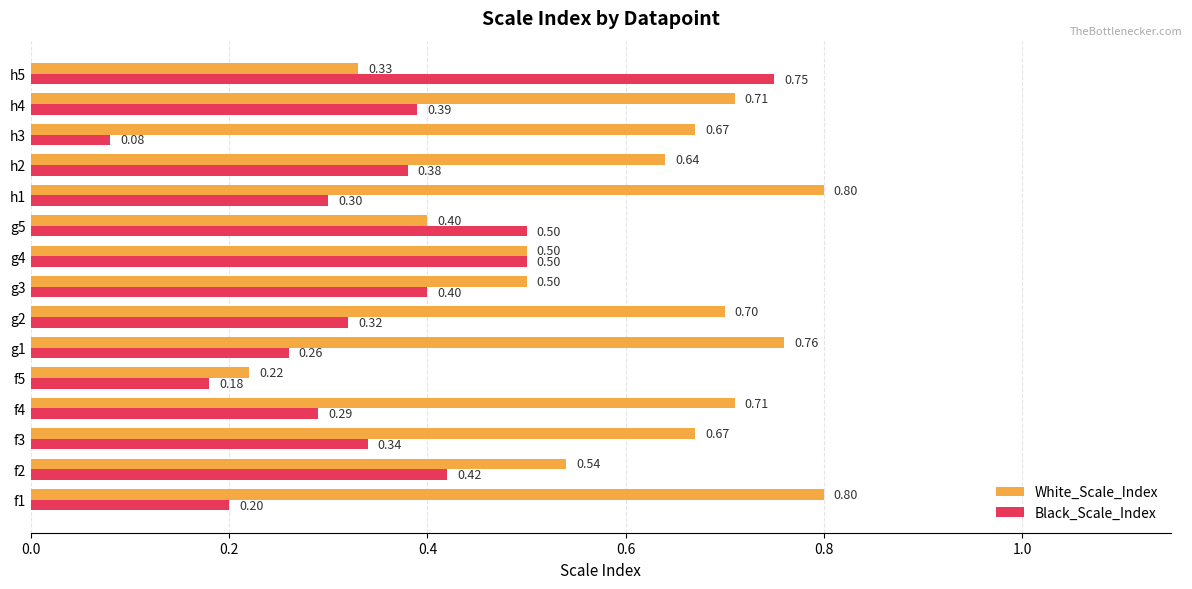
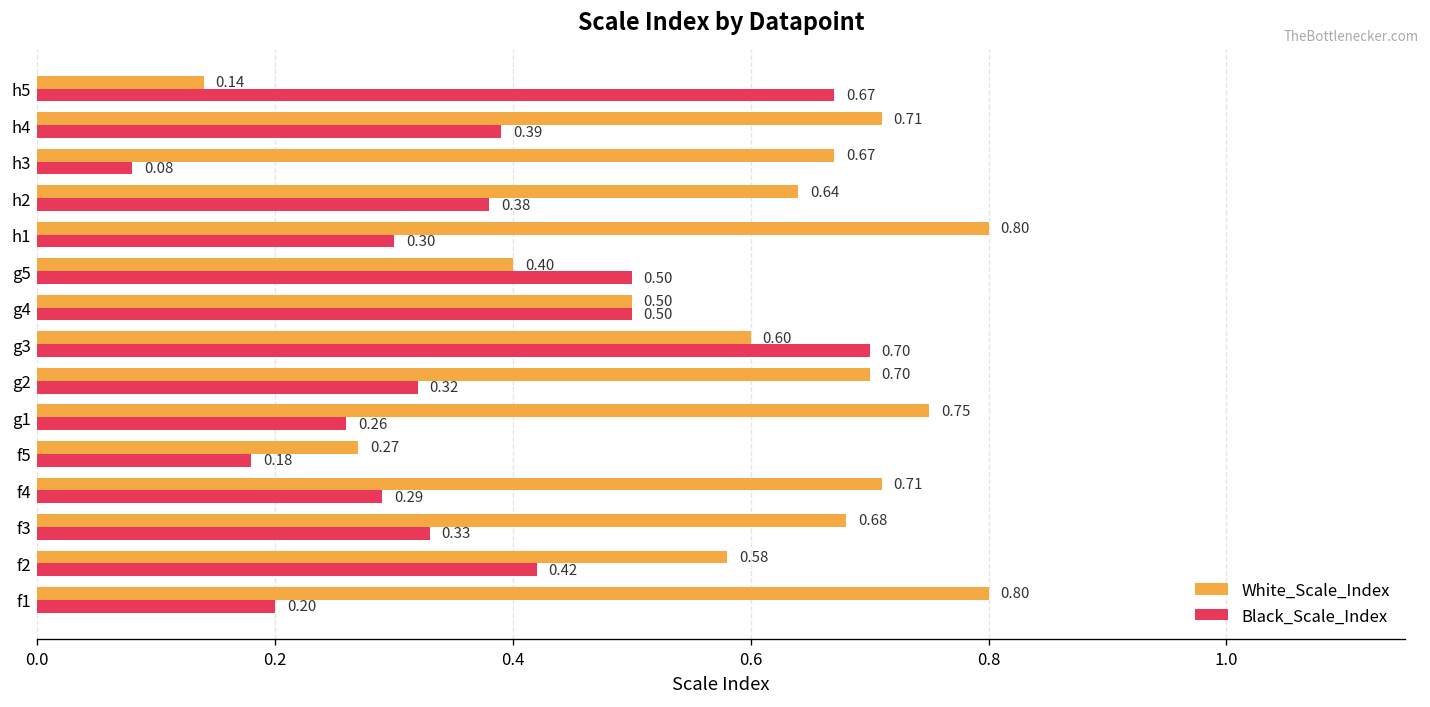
White_Scale_Index, h5: 0.33 -> 0.14
Black_Scale_Index, h5: 0.75 -> 0.67
White_Scale_Index, g3: 0.50 -> 0.60
Black_Scale_Index, g3: 0.40 -> 0.70
White_Scale_Index, g1: 0.76 -> 0.75
White_Scale_Index, f5: 0.22 -> 0.27
White_Scale_Index, f3: 0.67 -> 0.68
Black_Scale_Index, f3: 0.34 -> 0.33
White_Scale_Index, f2: 0.54 -> 0.58
